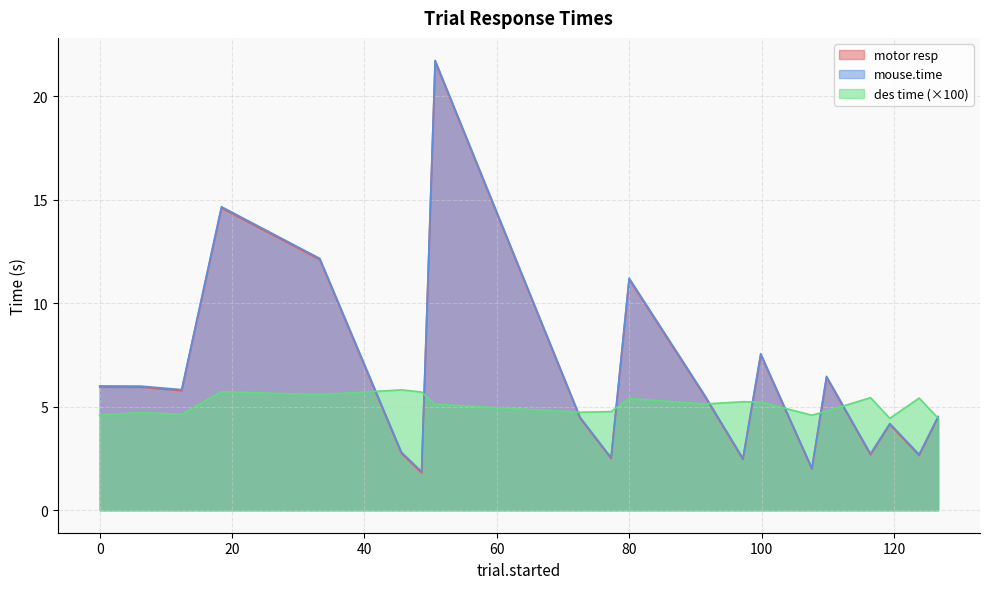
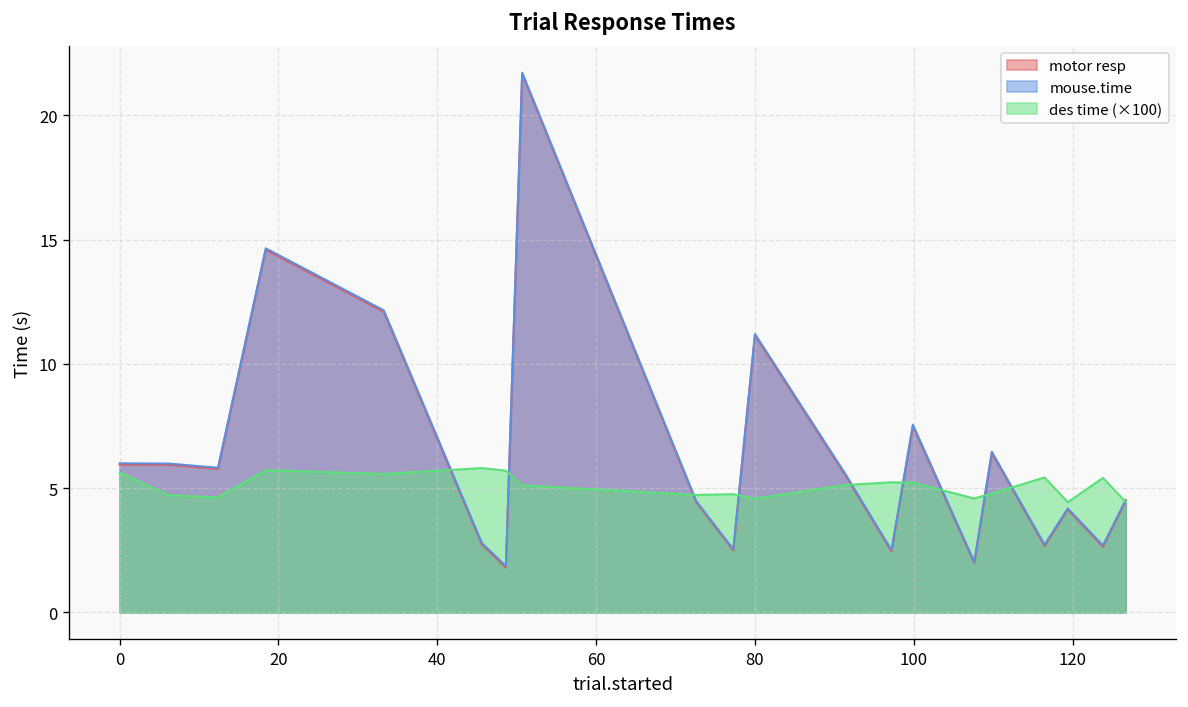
des time (×100), 0: 4.6 -> 5.6
des time (×100), 80: 5.4 -> 4.6
